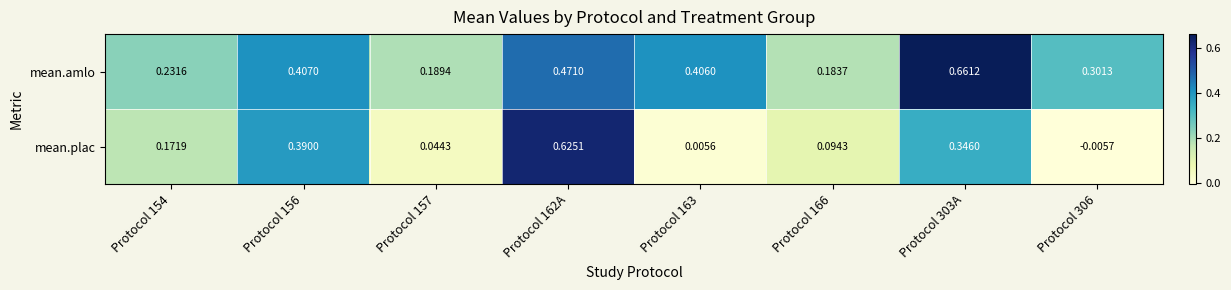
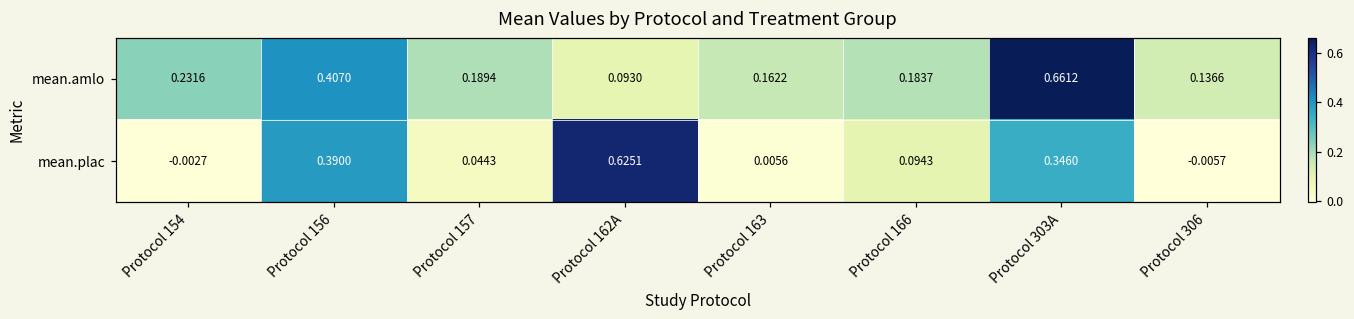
mean.amlo, Protocol 162A: 0.4710 -> 0.0930
mean.amlo, Protocol 163: 0.4060 -> 0.1622
mean.amlo, Protocol 306: 0.3013 -> 0.1366
mean.plac, Protocol 154: 0.1719 -> -0.0027
